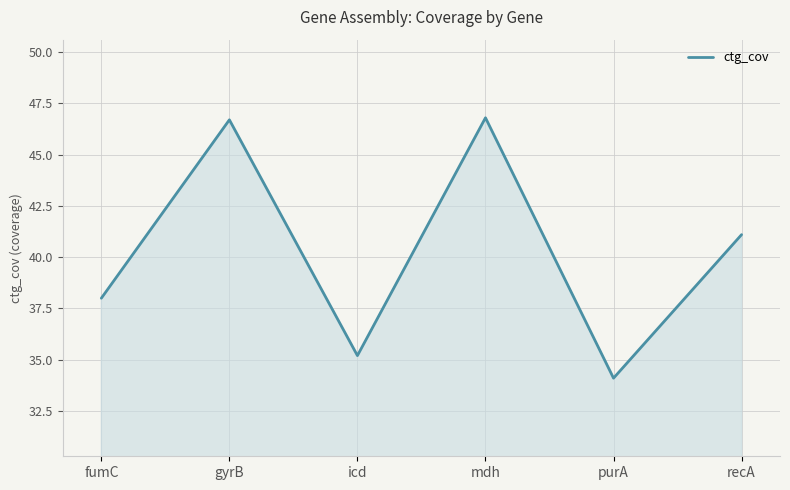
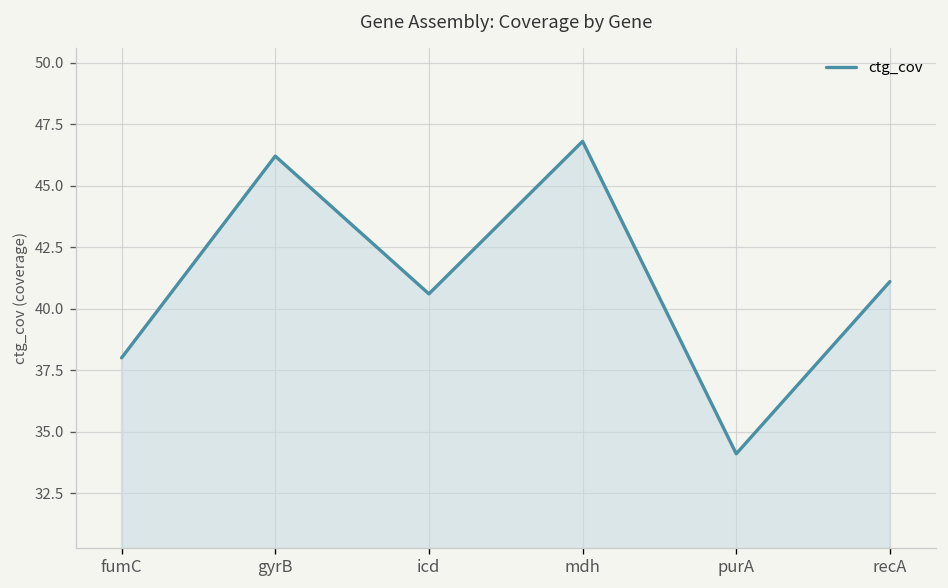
gyrB: 46.7 -> 46.2
icd: 35.2 -> 40.6
